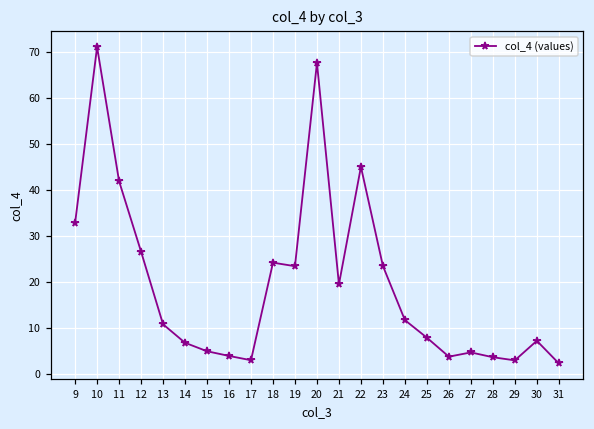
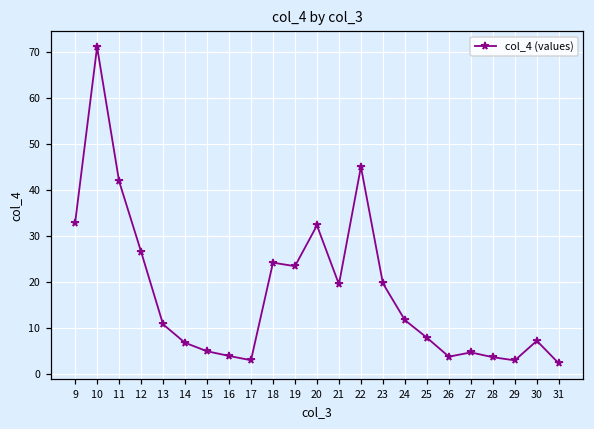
20: 68 -> 32
23: 23 -> 20
